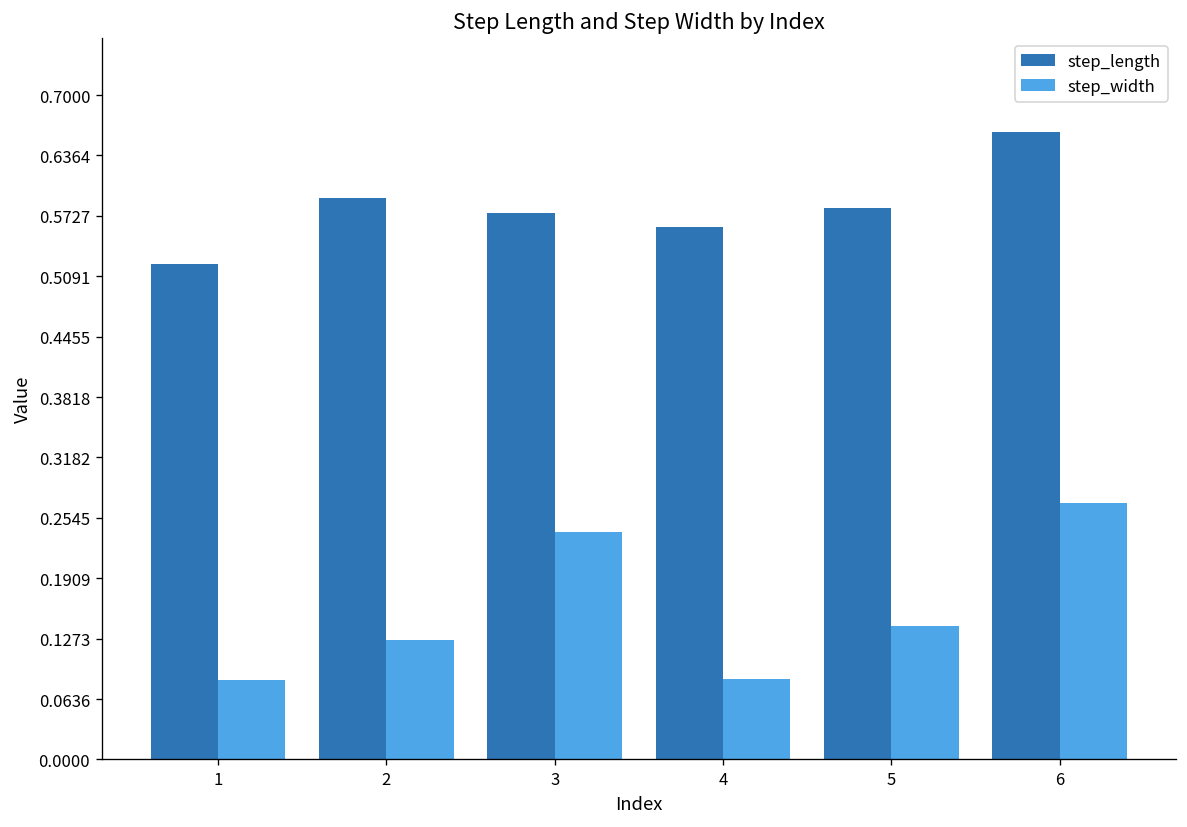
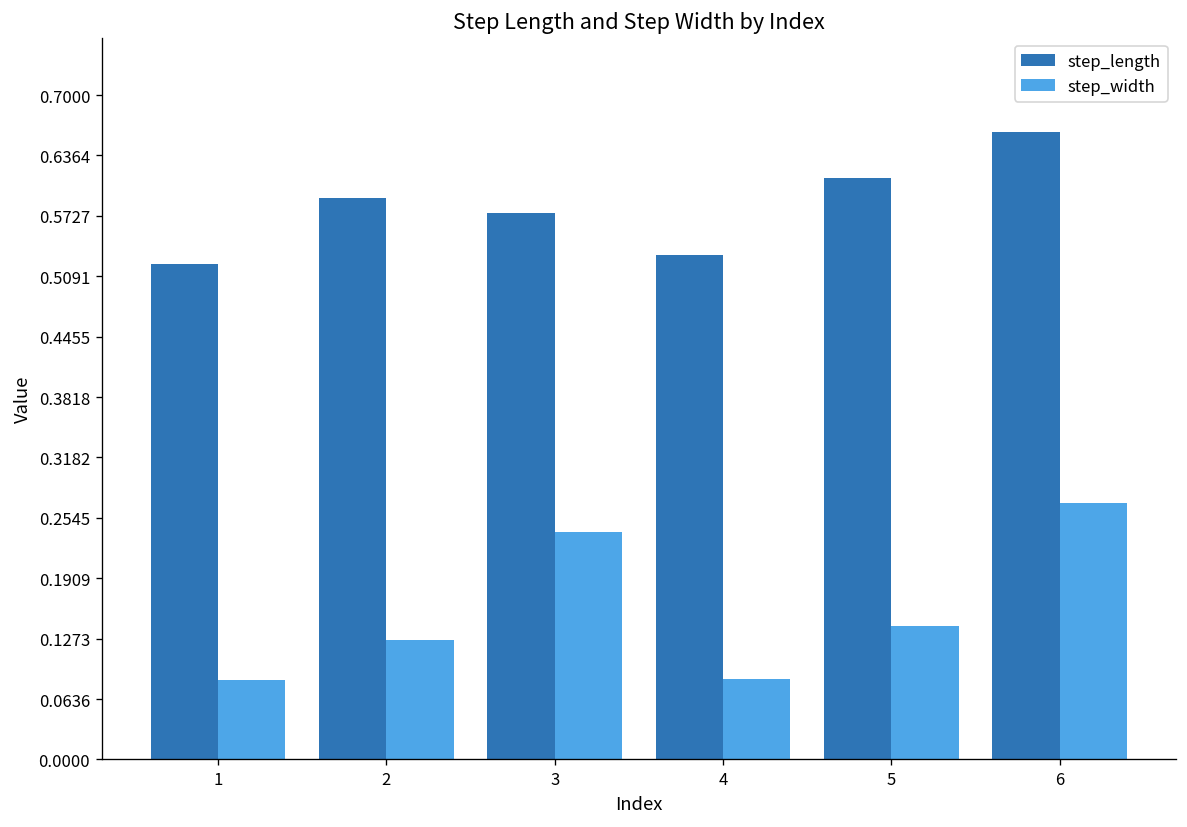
step_length, 4: 0.56 -> 0.53
step_length, 5: 0.58 -> 0.61
